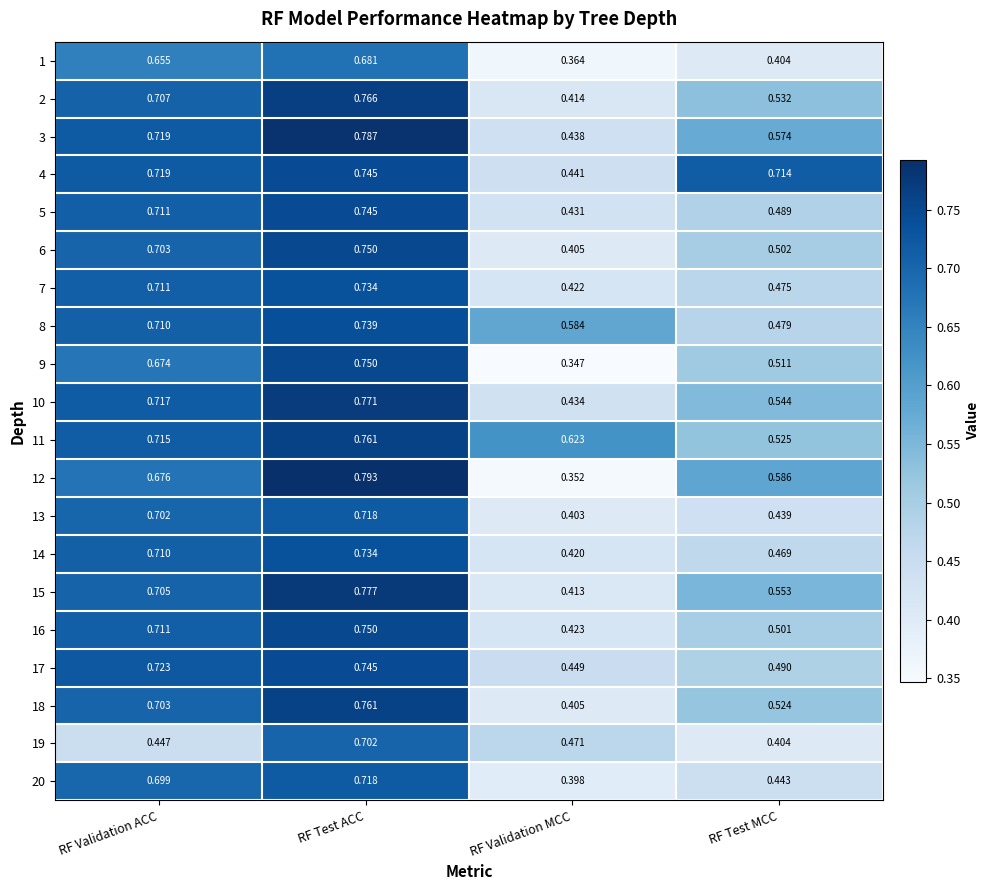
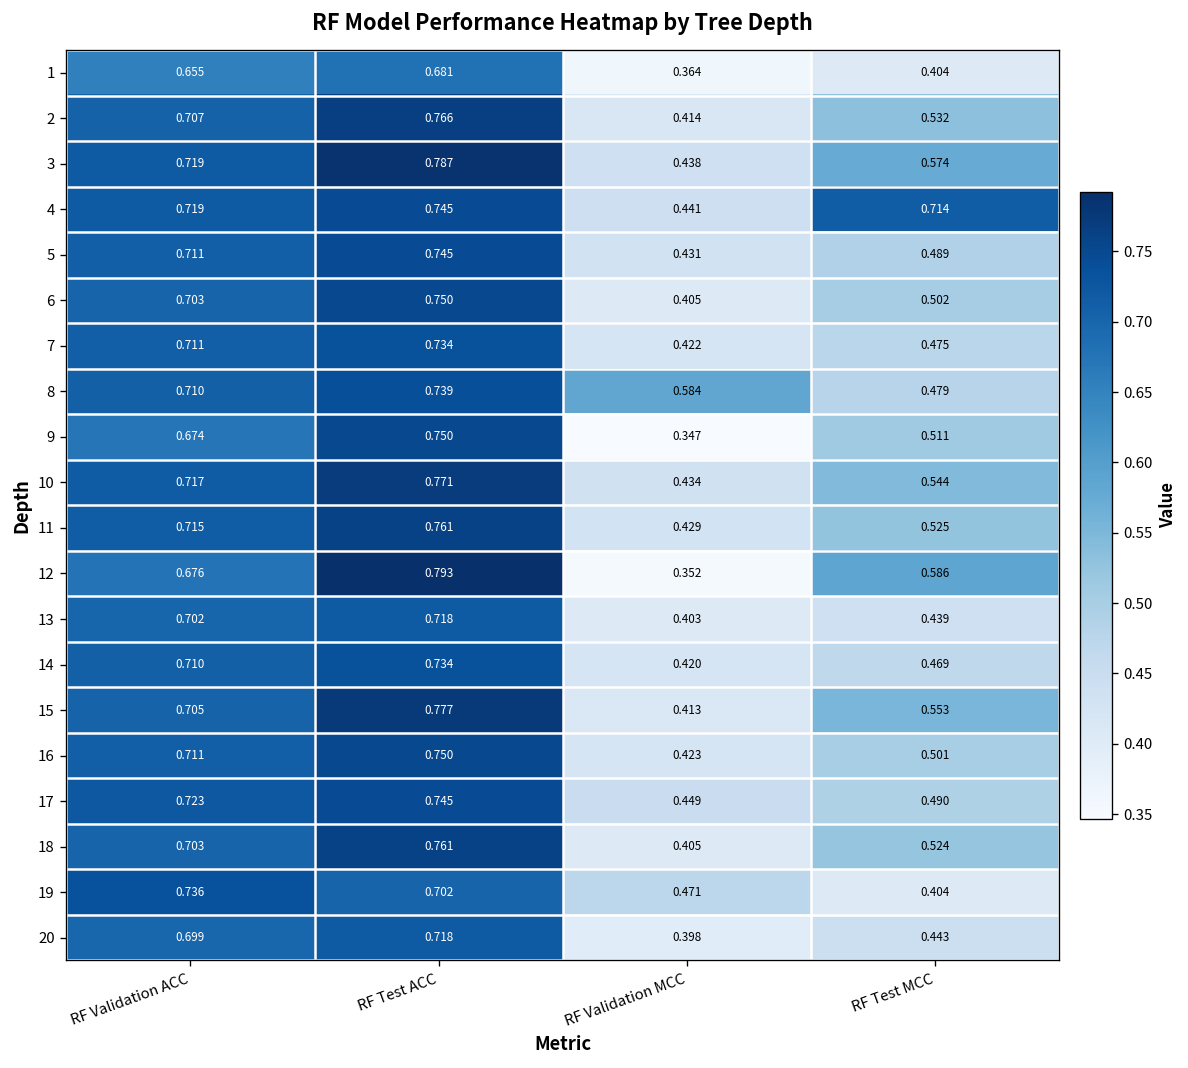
11, RF Validation MCC: 0.623 -> 0.429
19, RF Validation ACC: 0.447 -> 0.736
